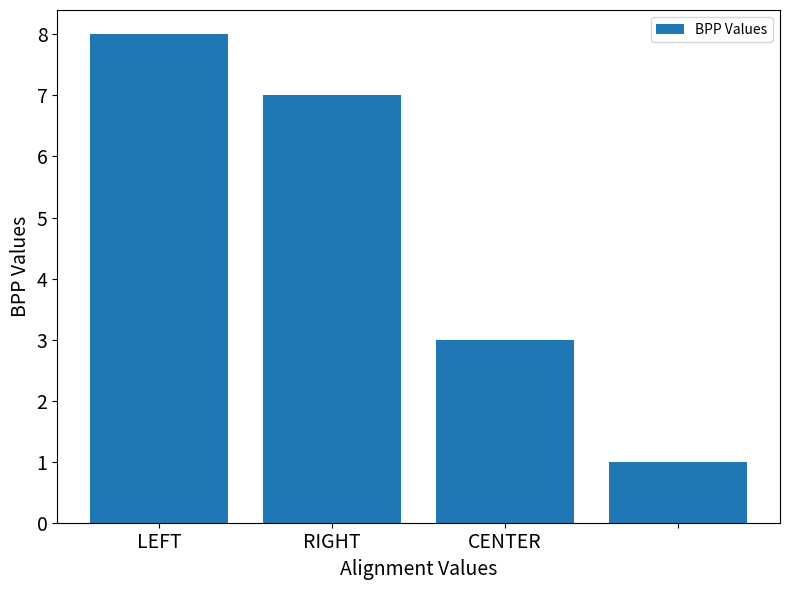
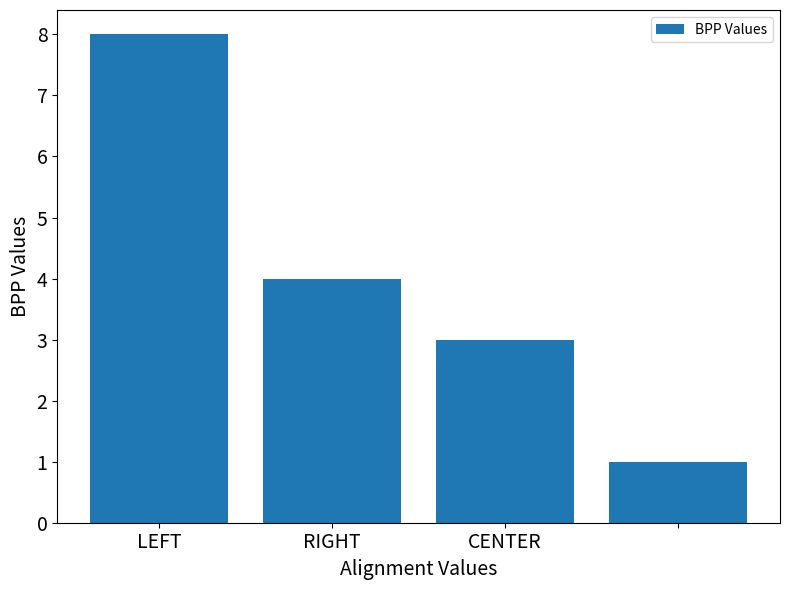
RIGHT: 7 -> 4
